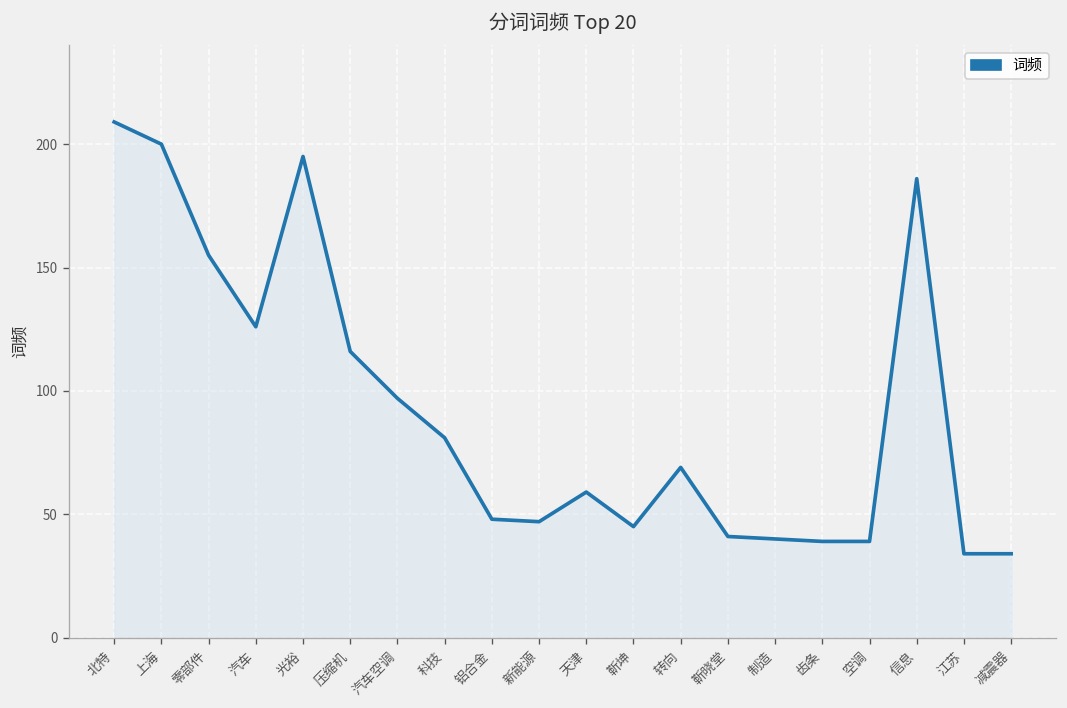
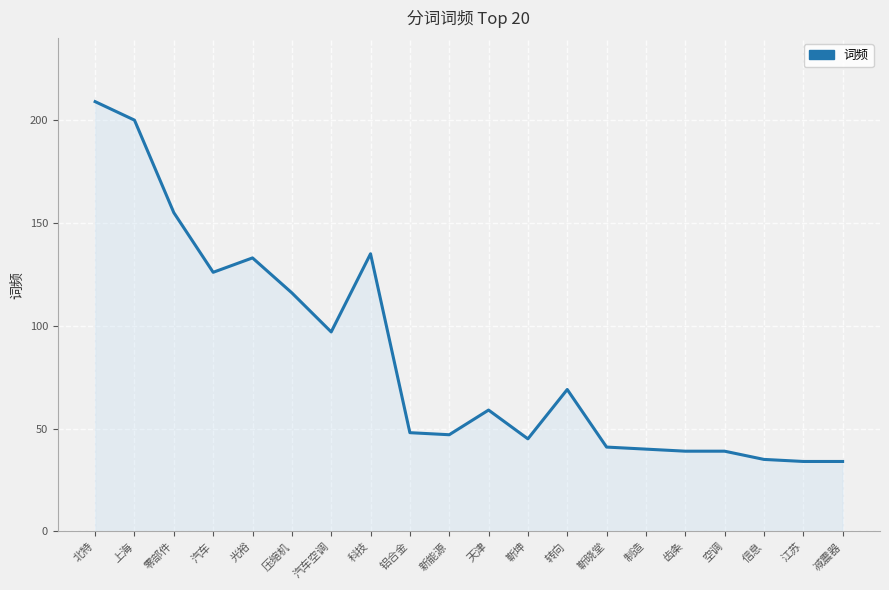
光裕: 195 -> 133
科技: 81 -> 135
信息: 186 -> 35
